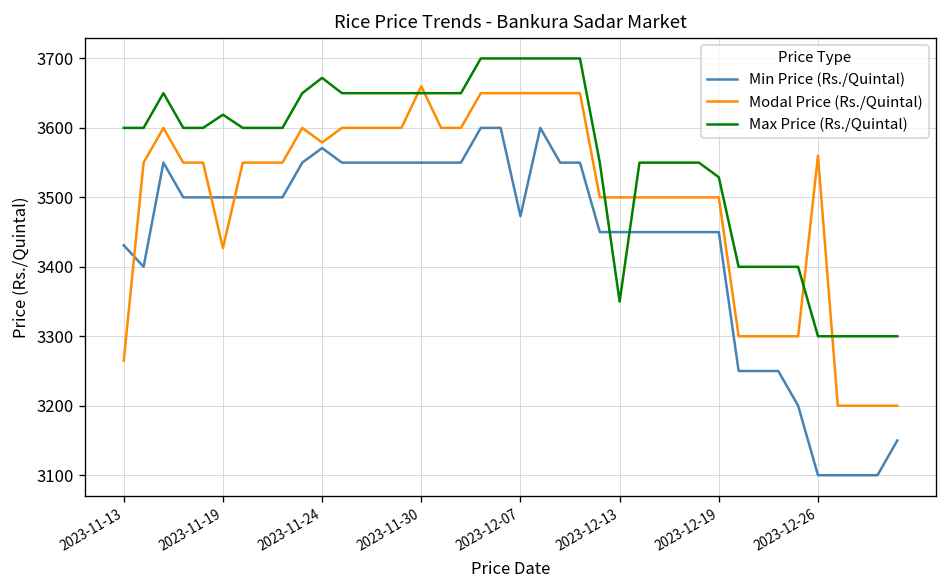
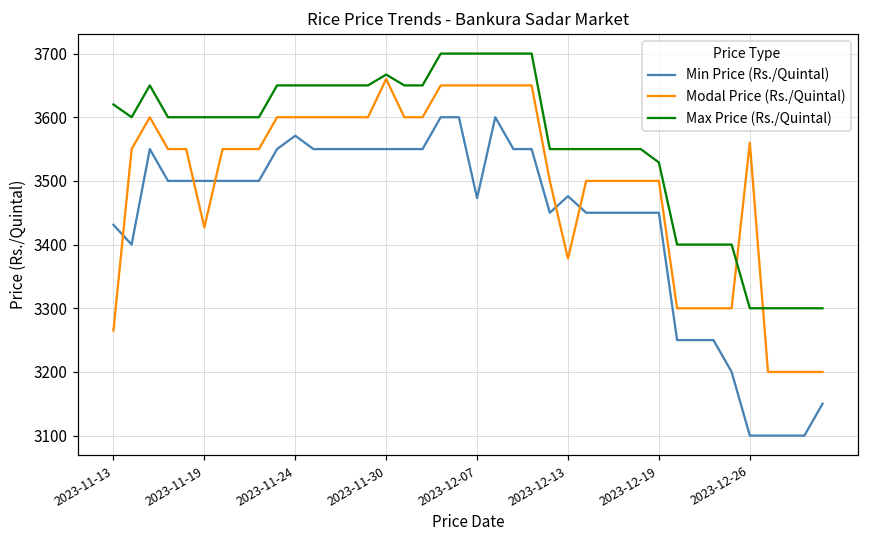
Max Price (Rs./Quintal), 2023-11-13: 3600 -> 3620
Max Price (Rs./Quintal), 2023-11-19: 3620 -> 3600
Modal Price (Rs./Quintal), 2023-11-24: 3580 -> 3600
Max Price (Rs./Quintal), 2023-11-24: 3670 -> 3650
Max Price (Rs./Quintal), 2023-11-30: 3650 -> 3670
Min Price (Rs./Quintal), 2023-12-13: 3450 -> 3480
Modal Price (Rs./Quintal), 2023-12-13: 3500 -> 3380
Max Price (Rs./Quintal), 2023-12-13: 3350 -> 3550
